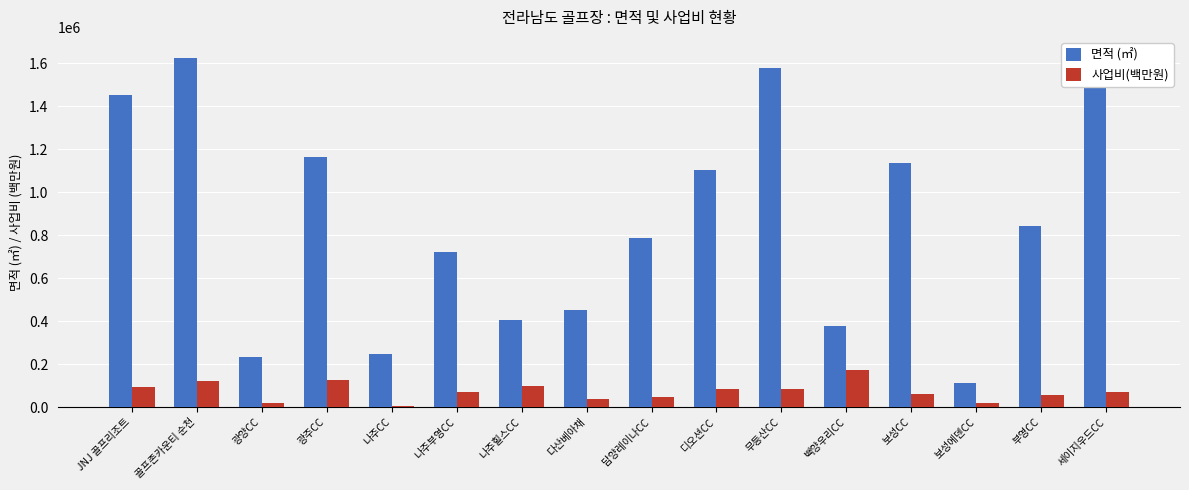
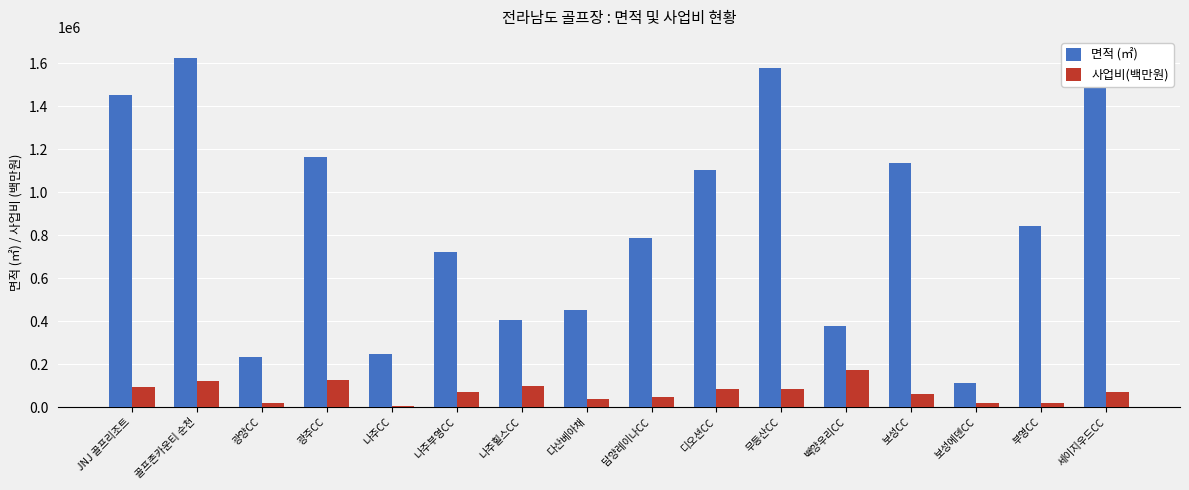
사업비(백만원), 부영CC: 60000 -> 20000
